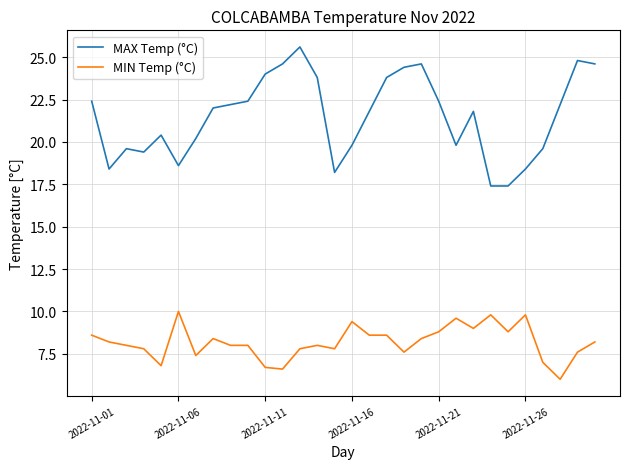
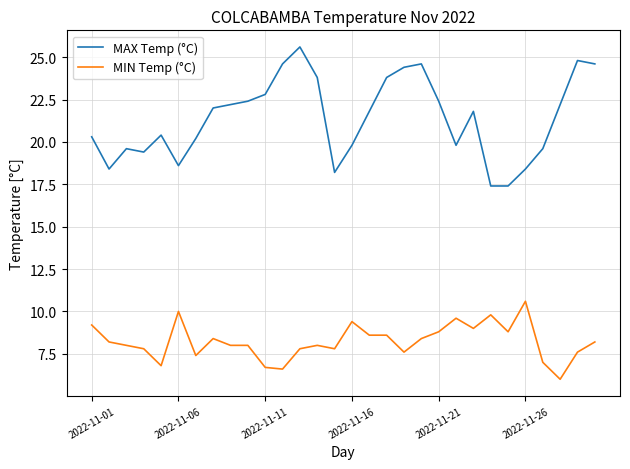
MAX Temp (°C), 2022-11-01: 22.4 -> 20.3
MIN Temp (°C), 2022-11-01: 8.6 -> 9.2
MAX Temp (°C), 2022-11-11: 24.0 -> 22.8
MIN Temp (°C), 2022-11-26: 9.8 -> 10.6
